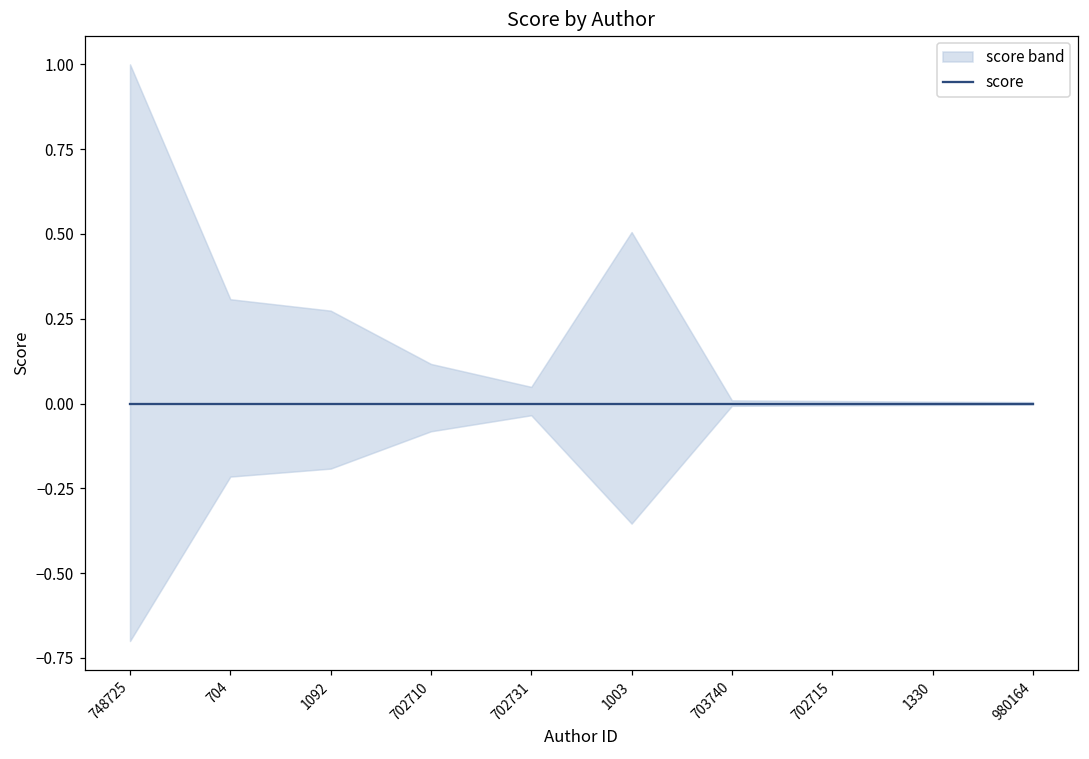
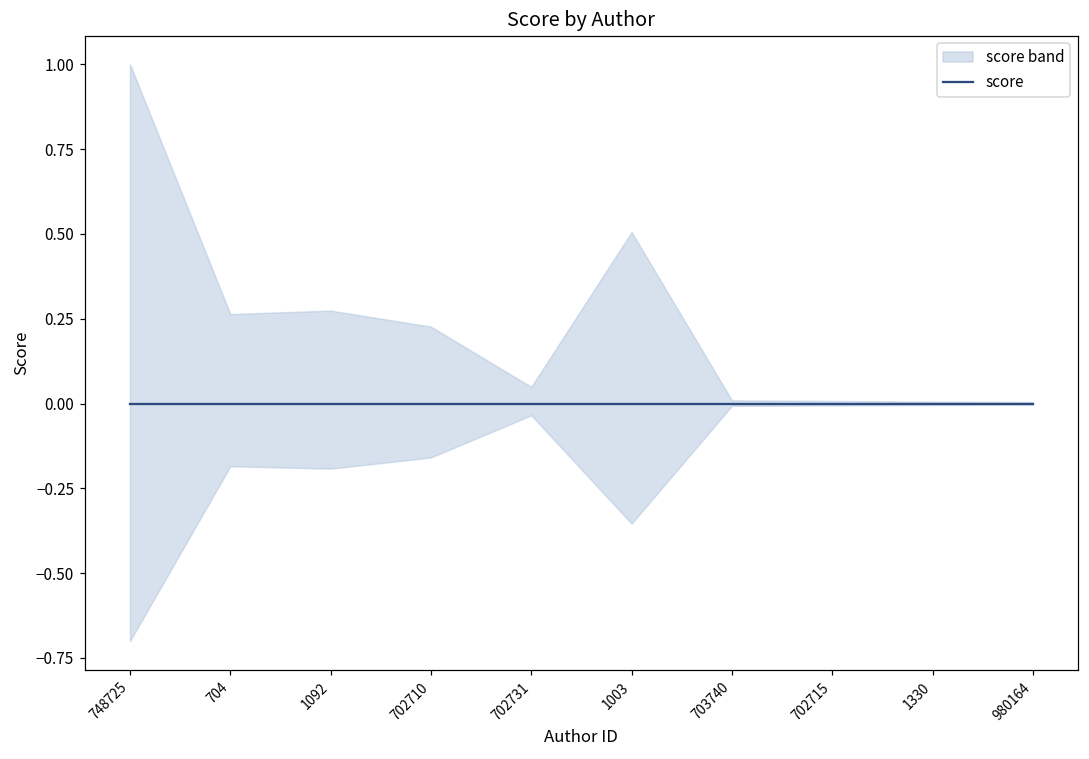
score band, 704: 0.31 -> 0.26
score band, 702710: 0.12 -> 0.23
